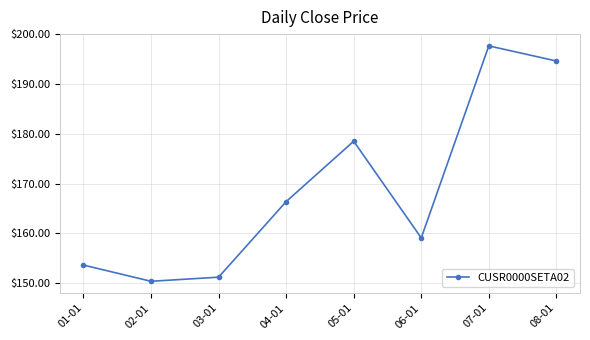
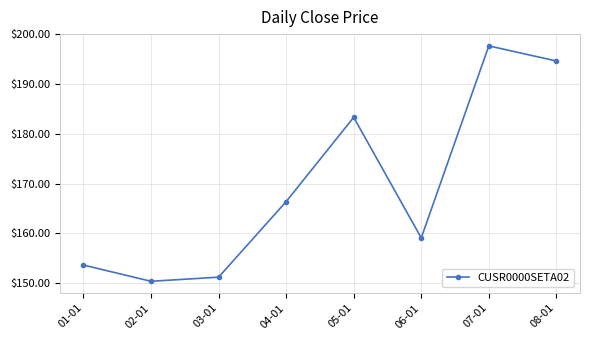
05-01: $179 -> $183
